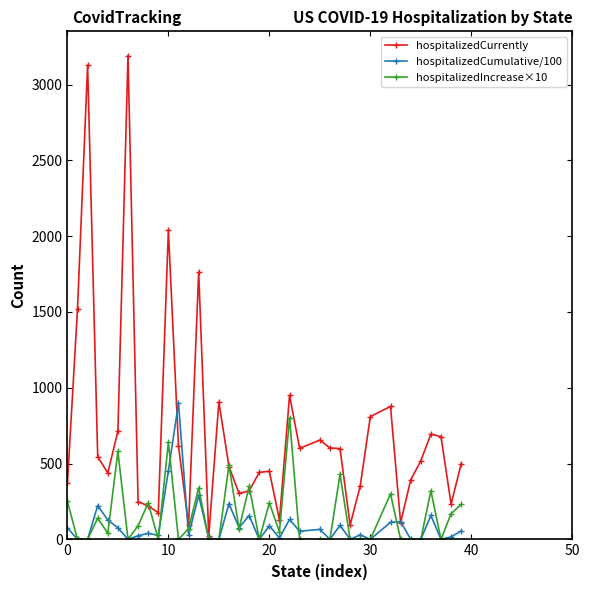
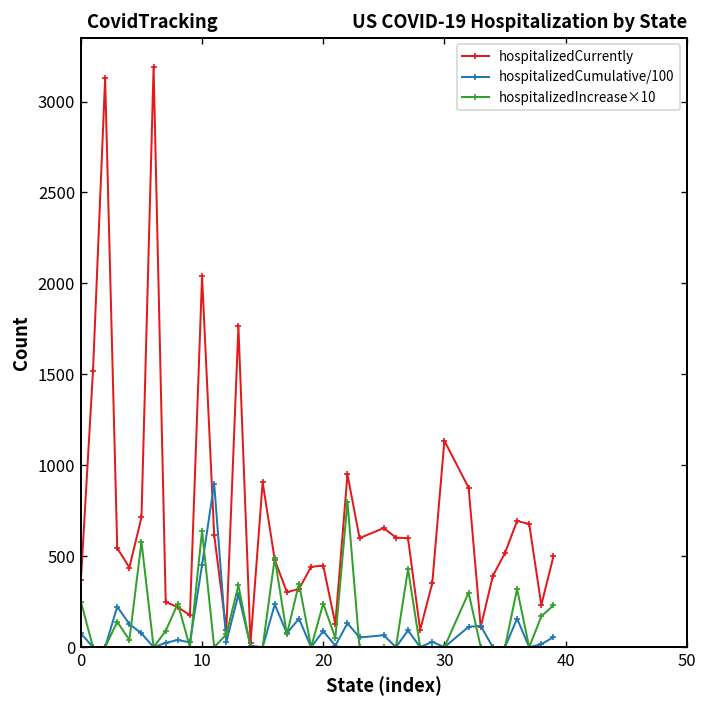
hospitalizedCurrently, 30: 810 -> 1140
